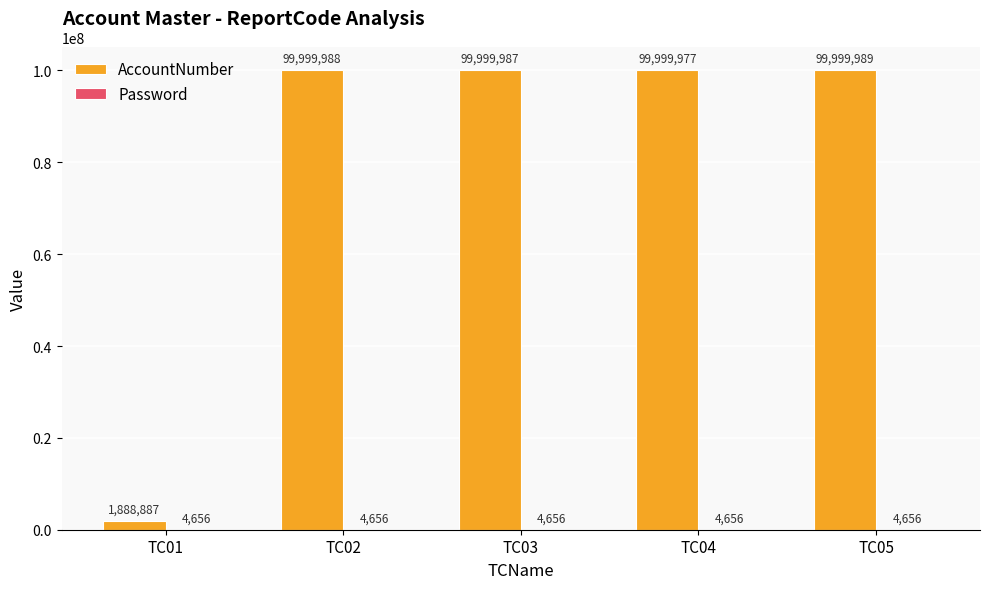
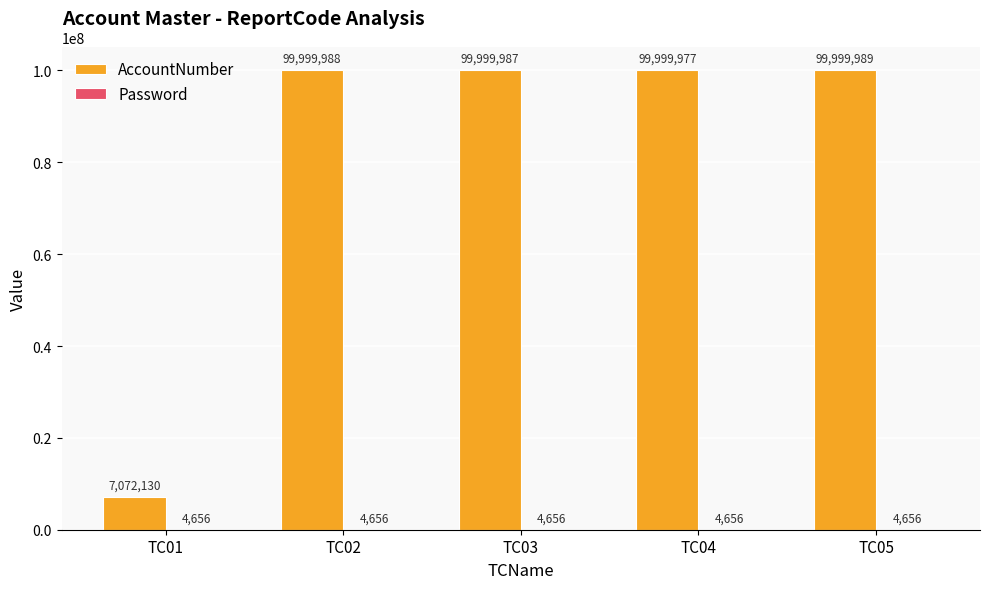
AccountNumber, TC01: 1,888,887 -> 7,072,130
